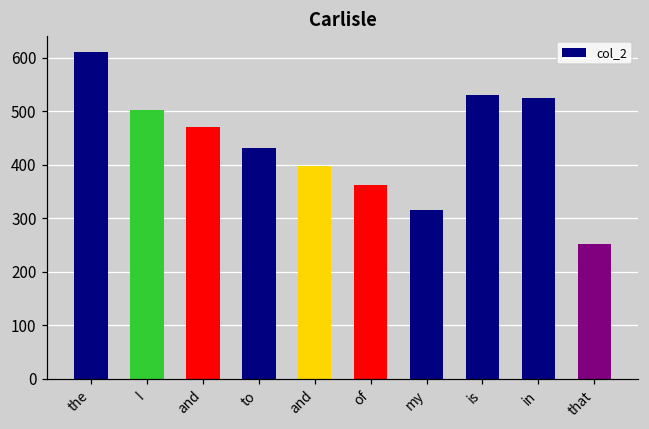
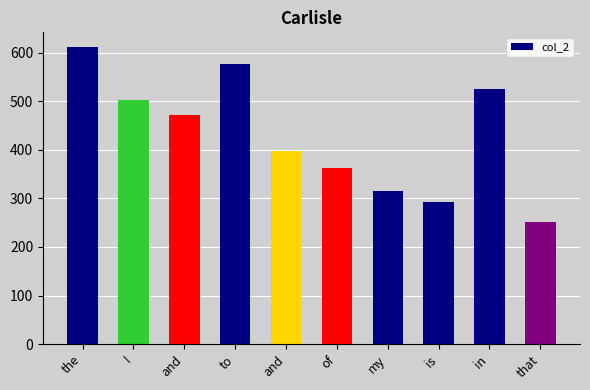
to: 430 -> 580
is: 530 -> 290
